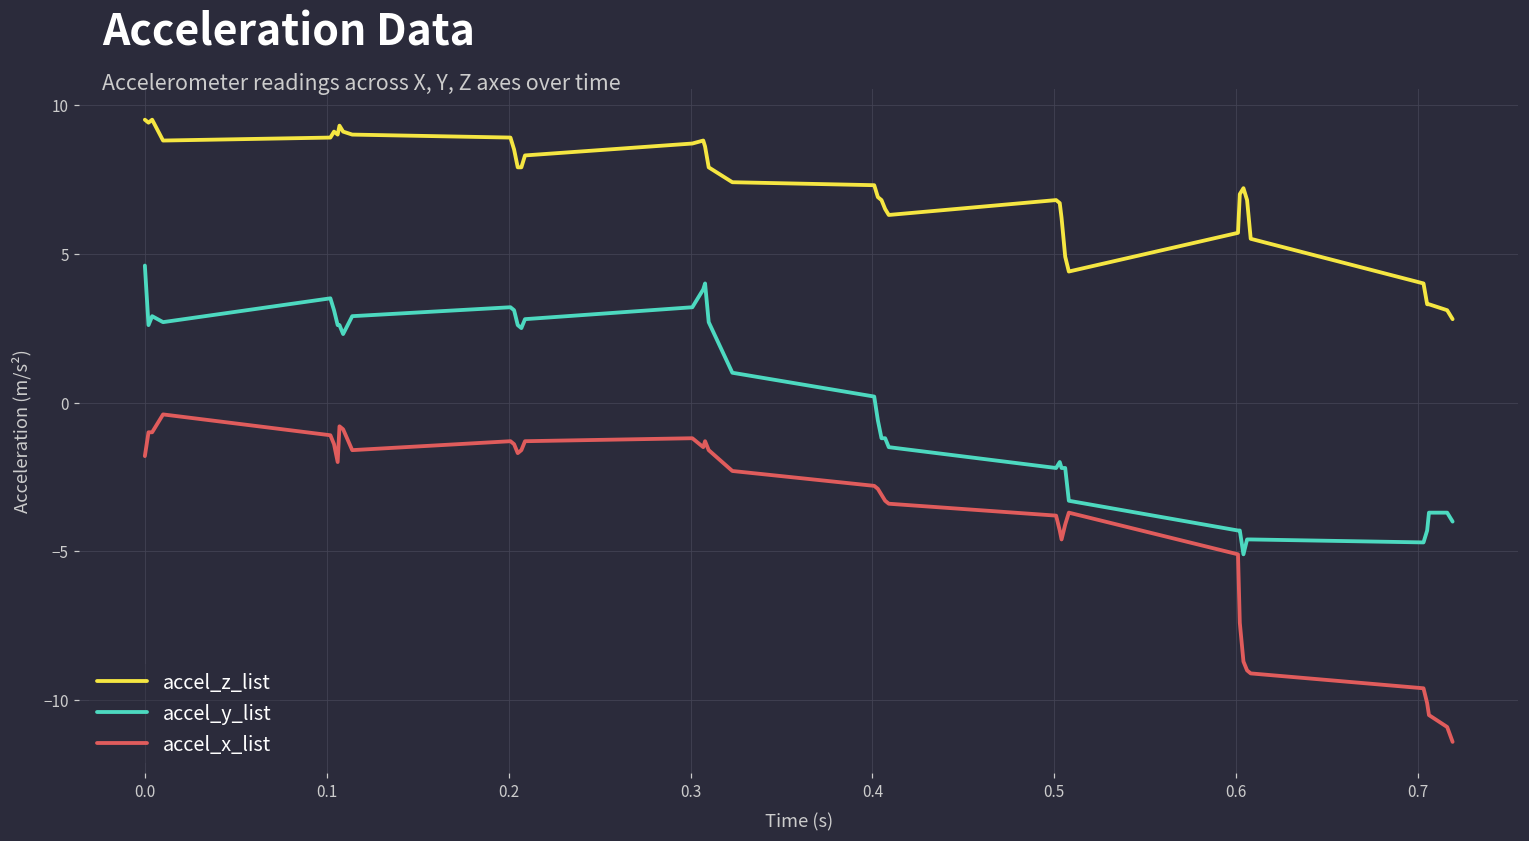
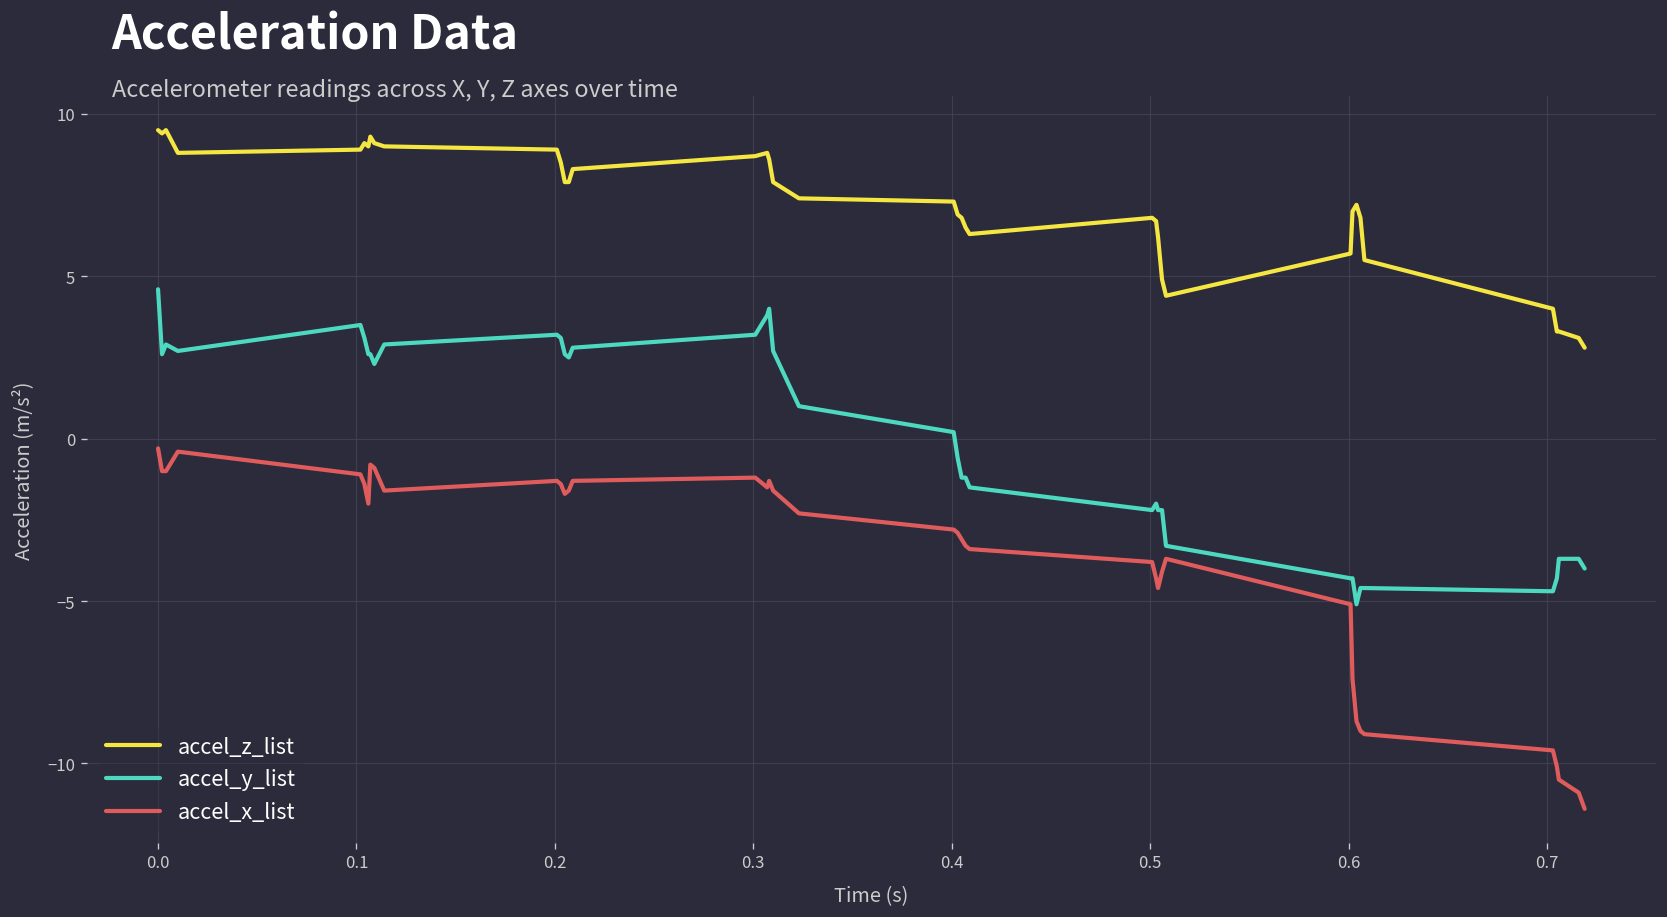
accel_x_list, 0.0: -1.8 -> -0.3
